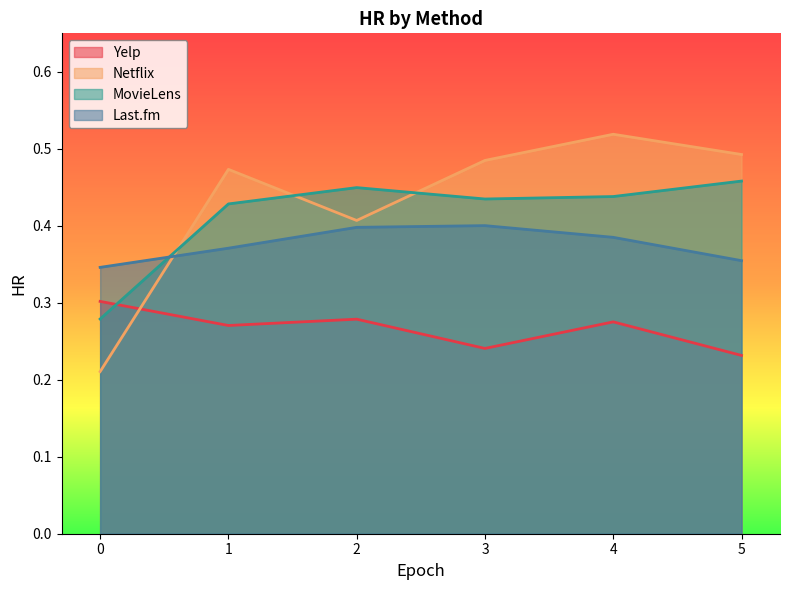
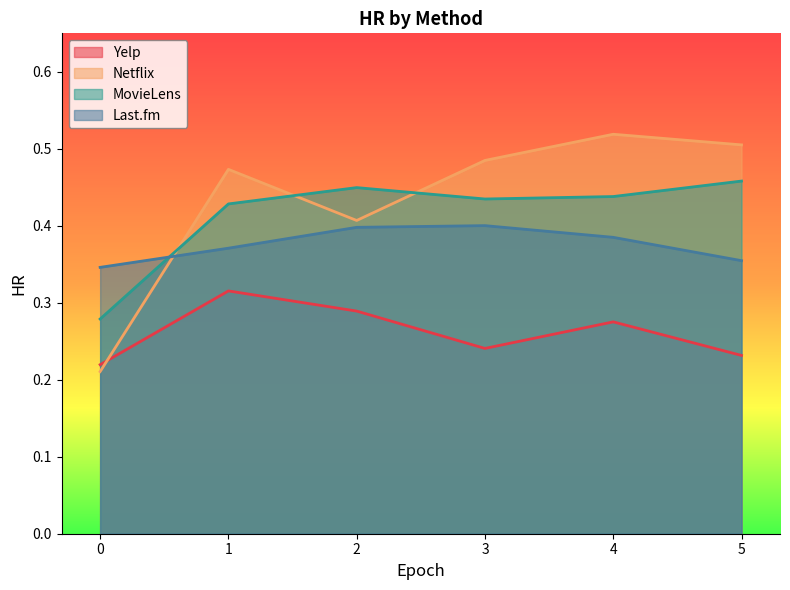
Yelp, 0: 0.30 -> 0.22
Yelp, 1: 0.27 -> 0.32
Yelp, 2: 0.28 -> 0.29
Netflix, 5: 0.49 -> 0.51
